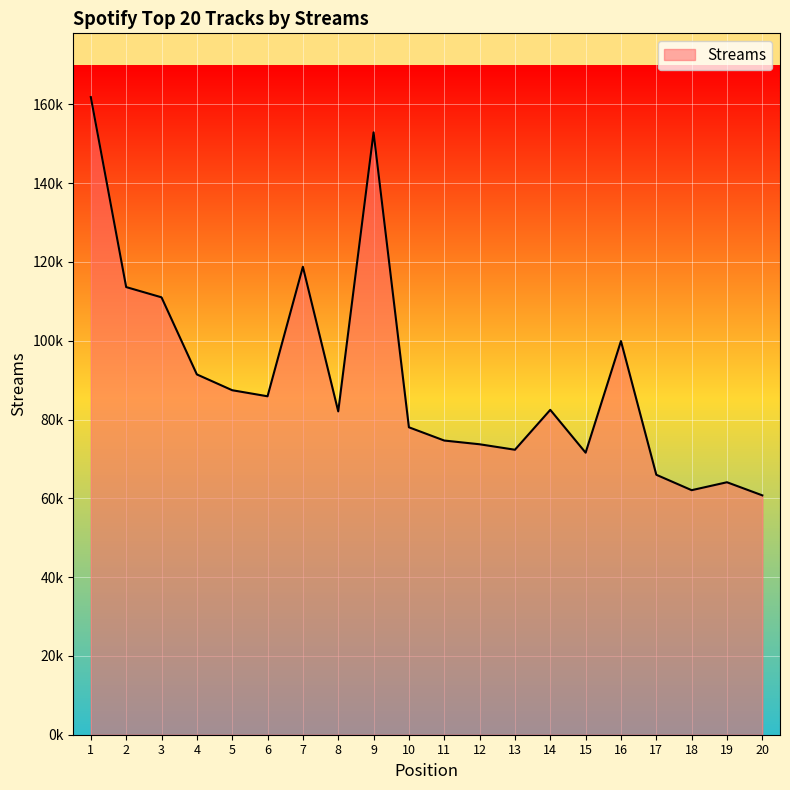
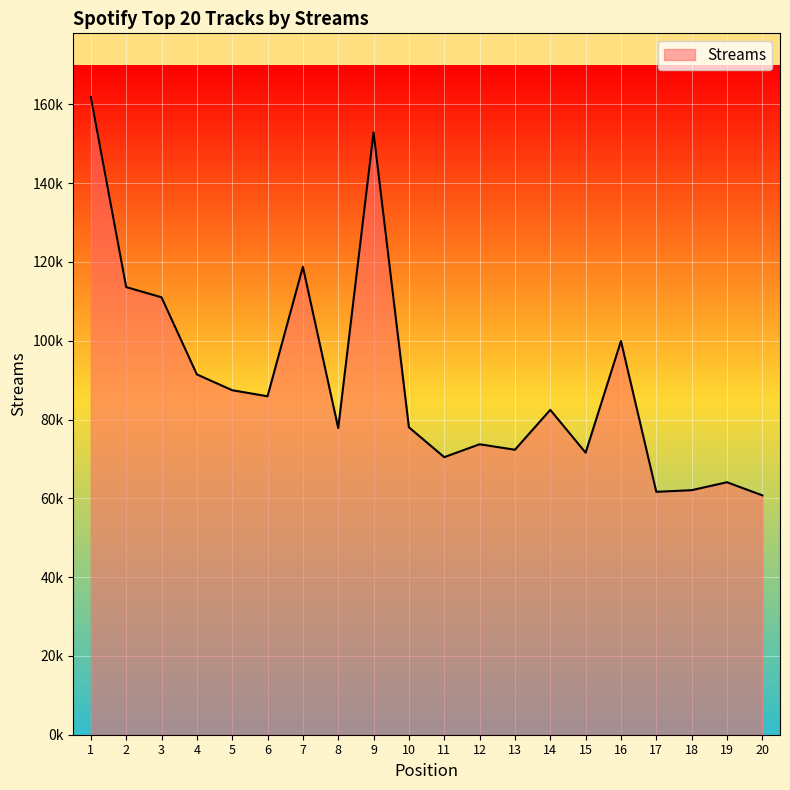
8: 82000 -> 78000
11: 75000 -> 70000
17: 66000 -> 62000
